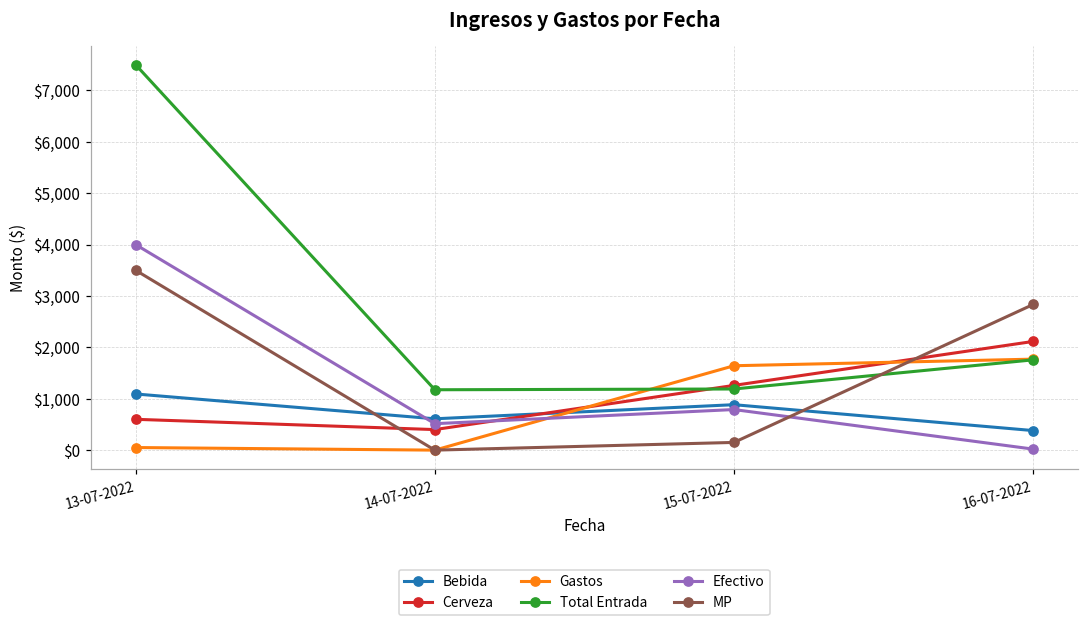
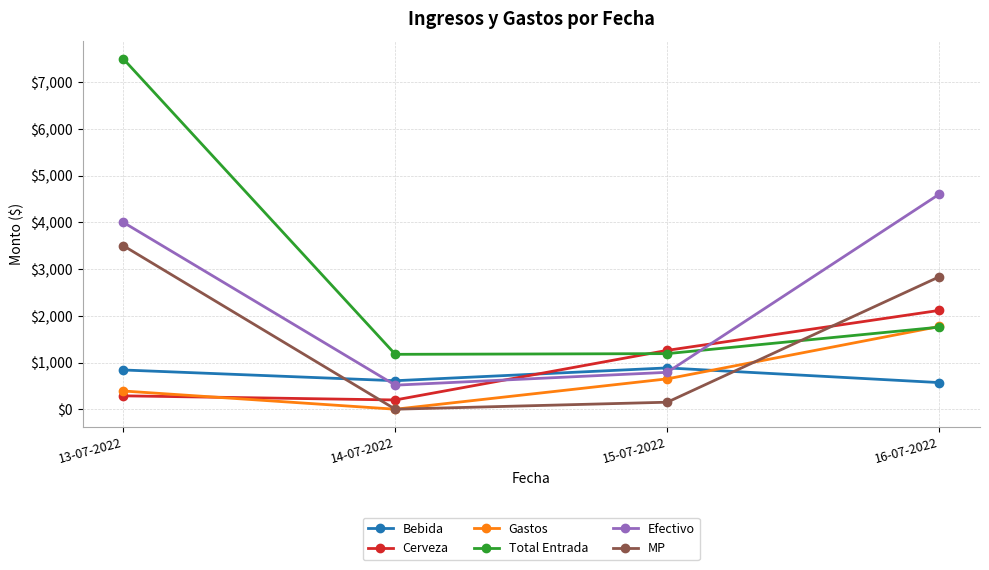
Bebida, 13-07-2022: $1,100 -> $800
Cerveza, 13-07-2022: $600 -> $300
Gastos, 13-07-2022: $100 -> $400
Cerveza, 14-07-2022: $400 -> $200
Gastos, 15-07-2022: $1,600 -> $700
Bebida, 16-07-2022: $400 -> $600
Efectivo, 16-07-2022: $0 -> $4,600
